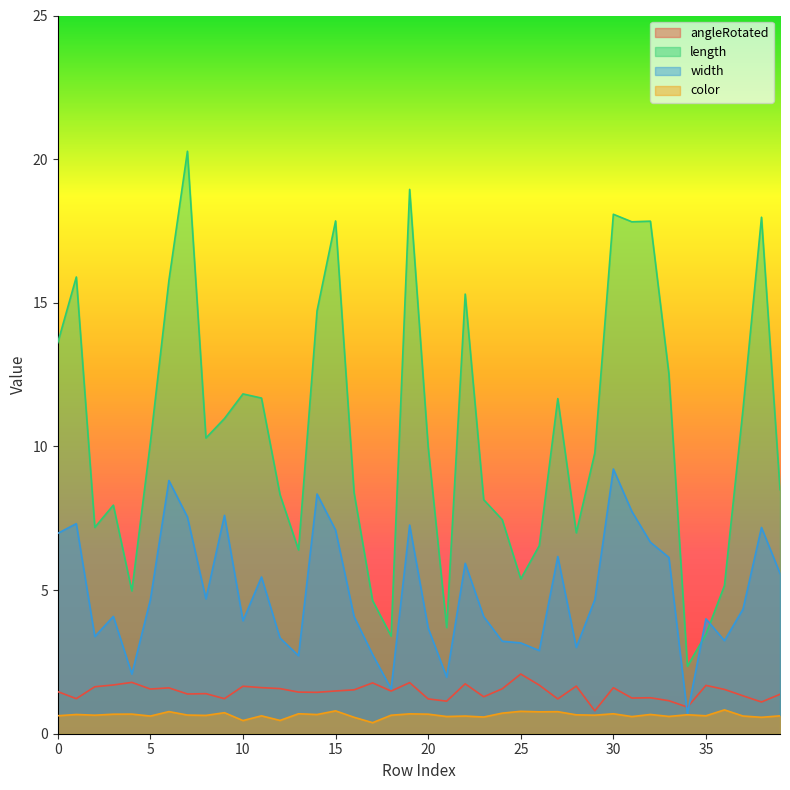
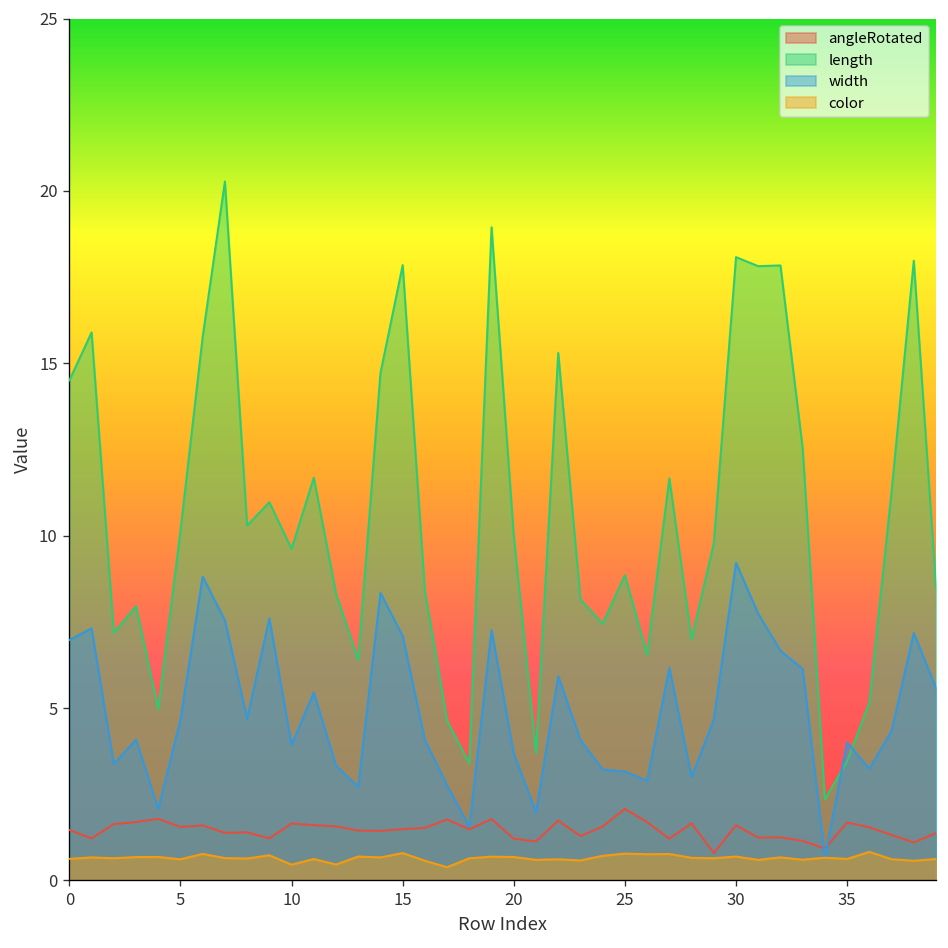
length, 0: 13.6 -> 14.5
length, 10: 11.8 -> 9.6
length, 25: 5.4 -> 8.9
